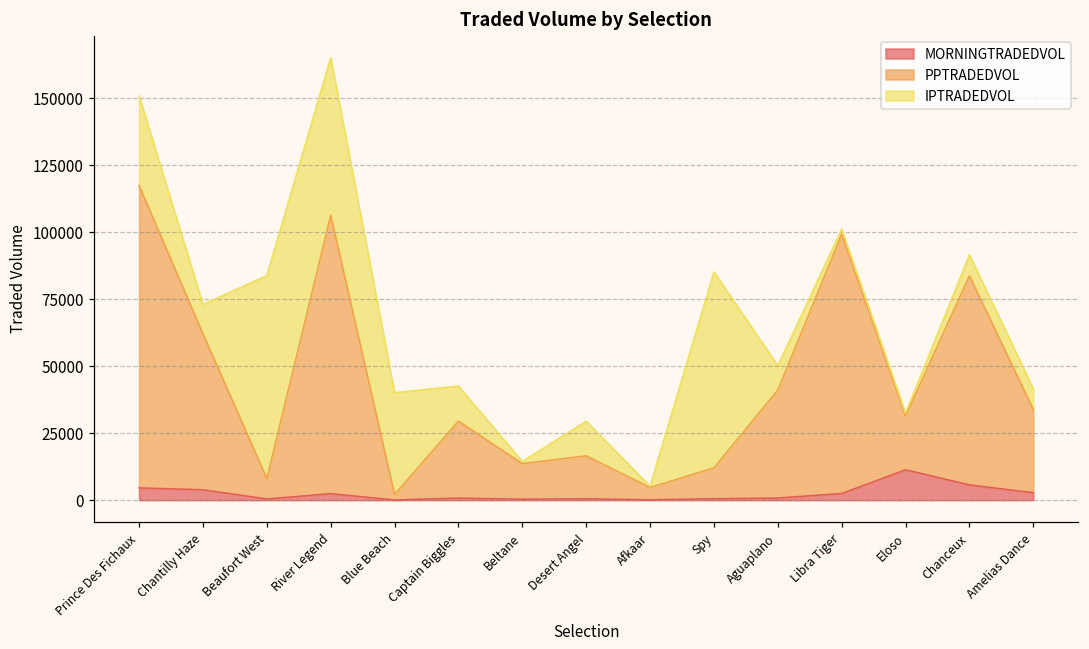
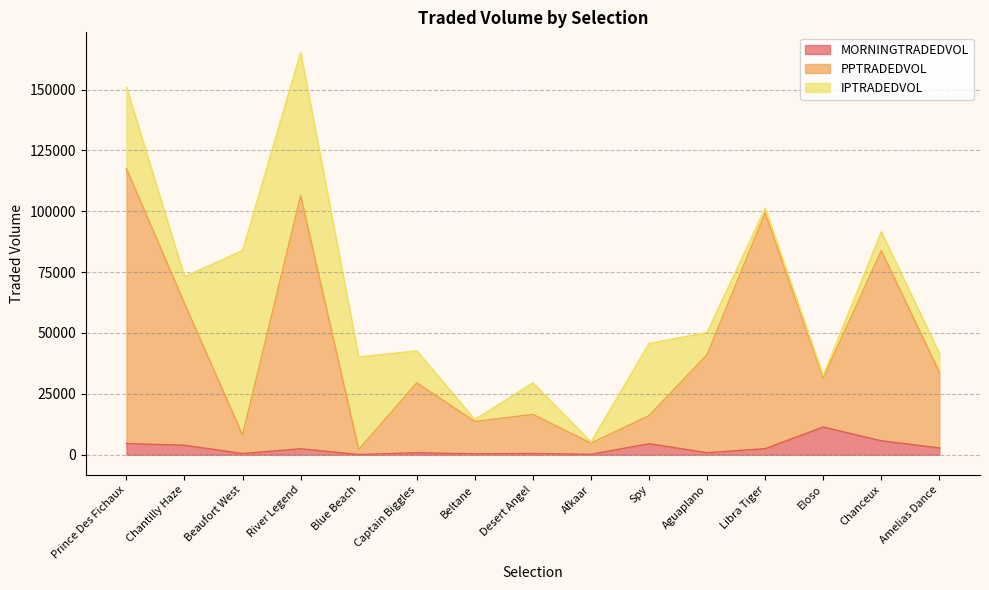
MORNINGTRADEDVOL, Spy: 1000 -> 5000
IPTRADEDVOL, Spy: 73000 -> 30000
